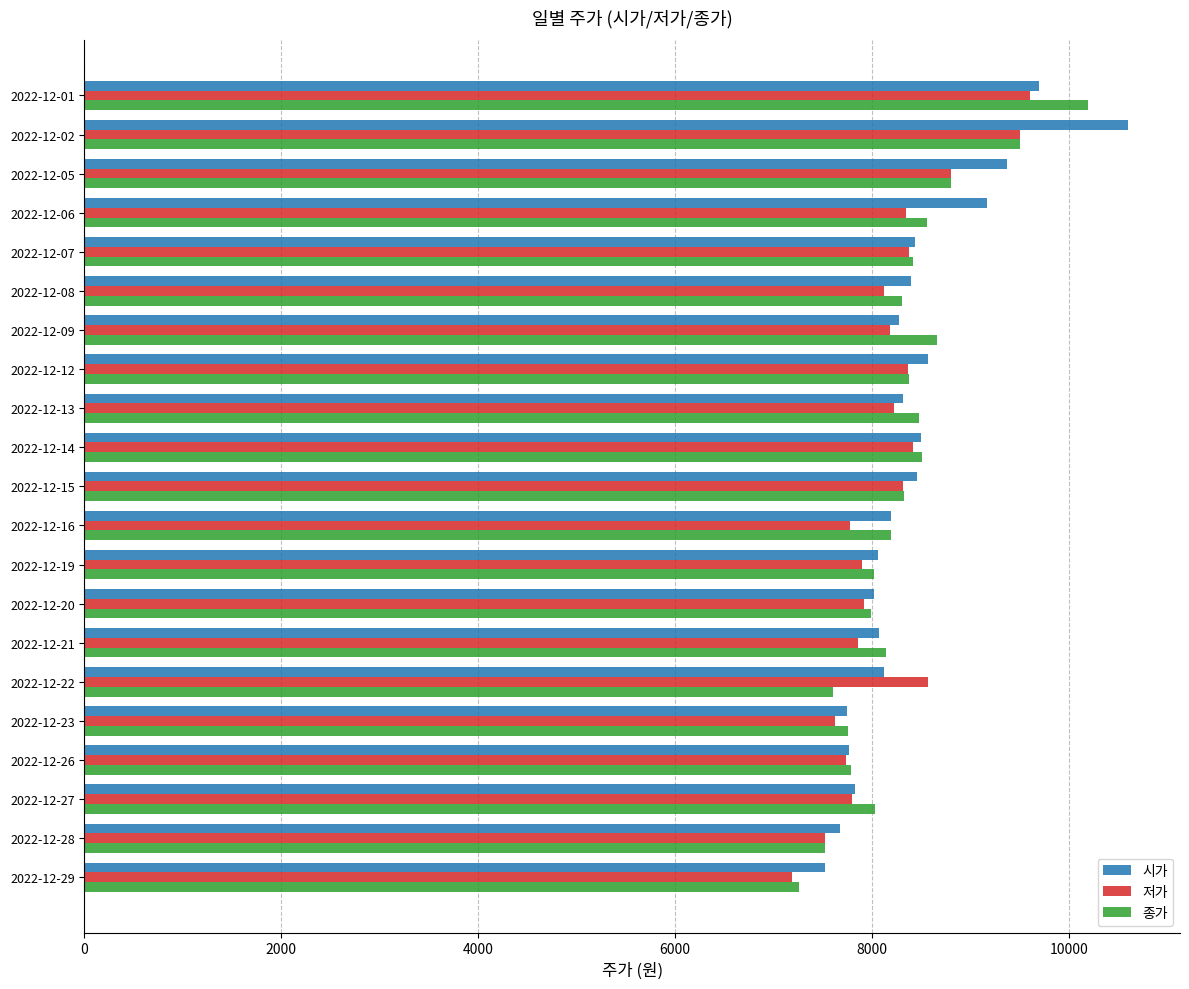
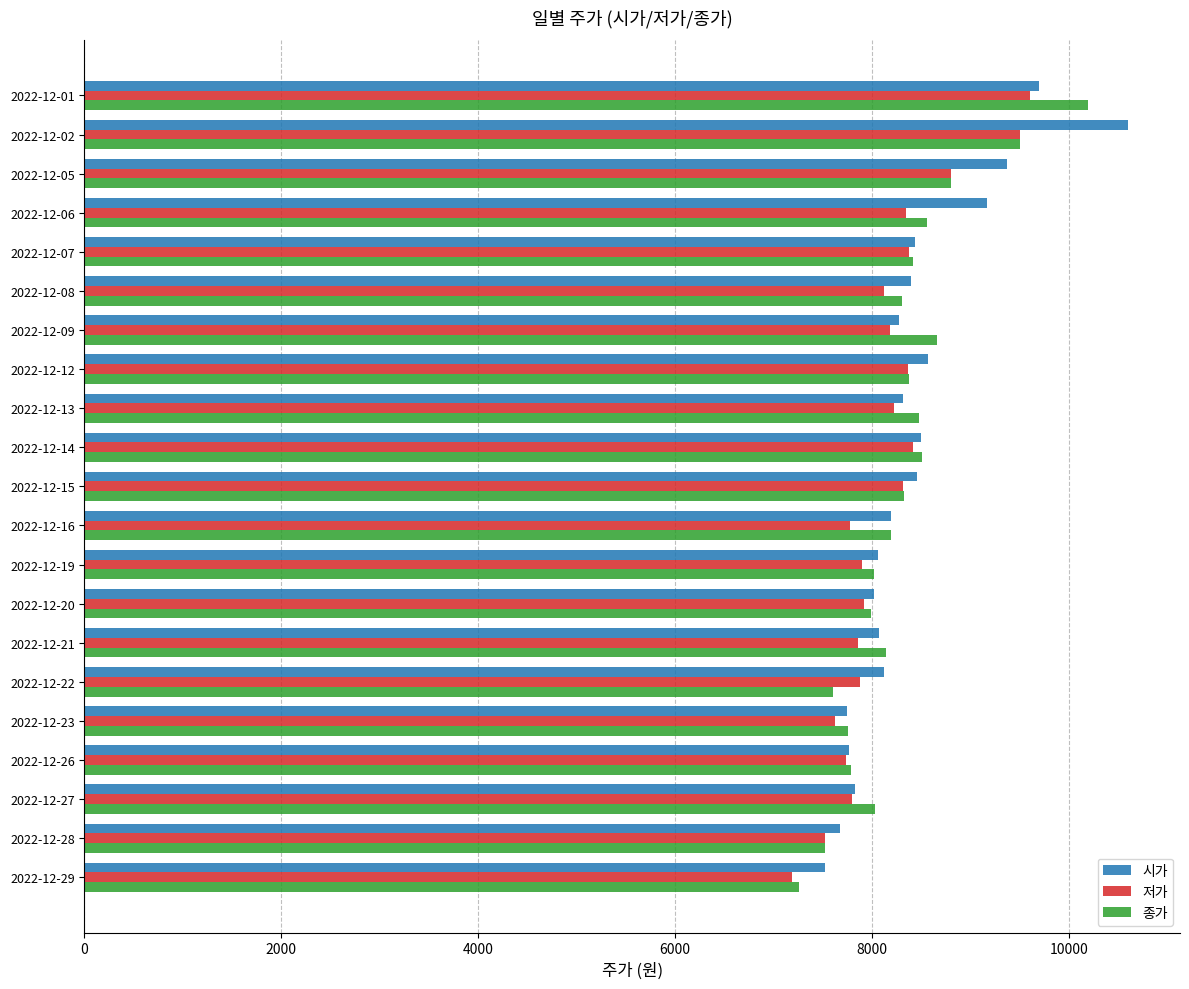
저가, 2022-12-22: 8600 -> 7900
